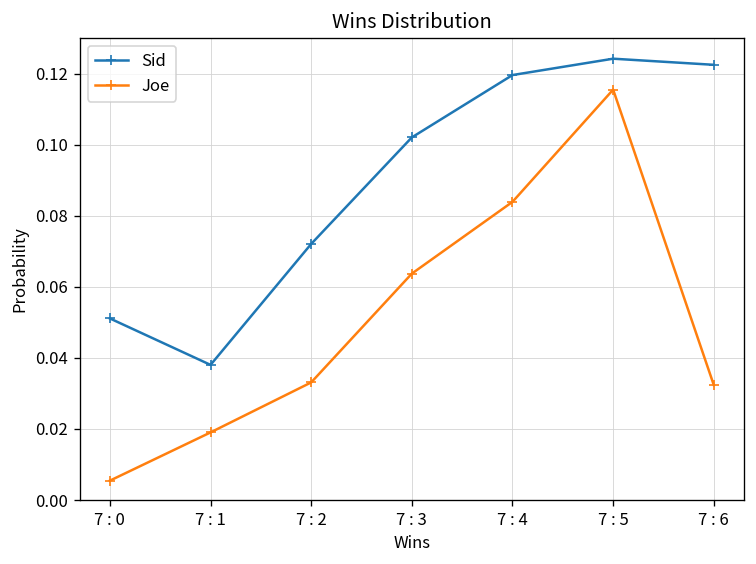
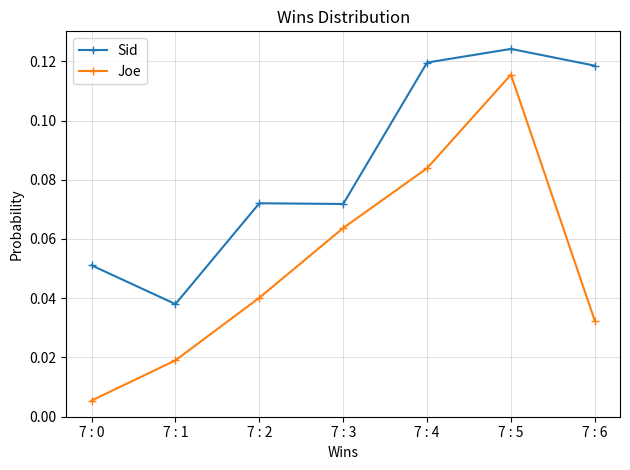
Joe, 7 : 2: 0.033 -> 0.040
Sid, 7 : 3: 0.102 -> 0.072
Sid, 7 : 6: 0.122 -> 0.119
